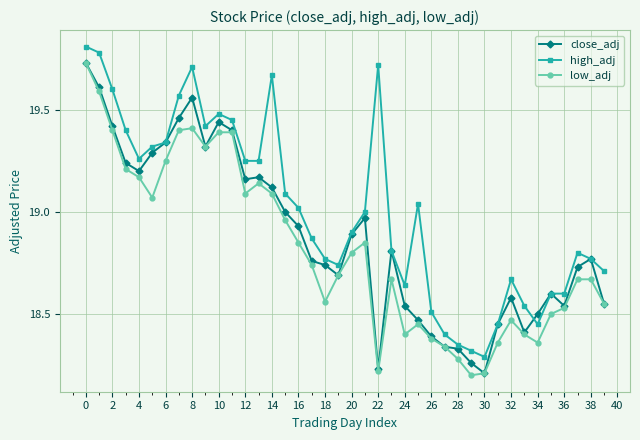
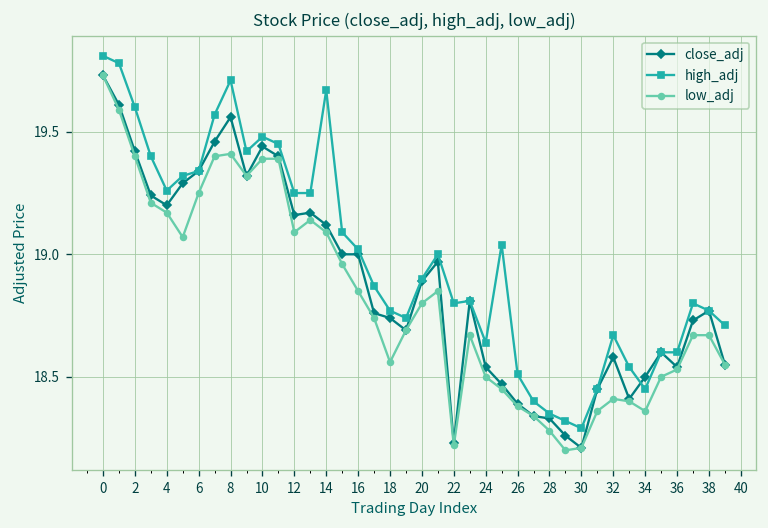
close_adj, 16: 18.93 -> 19.00
high_adj, 22: 19.72 -> 18.80
low_adj, 24: 18.4 -> 18.5
low_adj, 32: 18.47 -> 18.41
